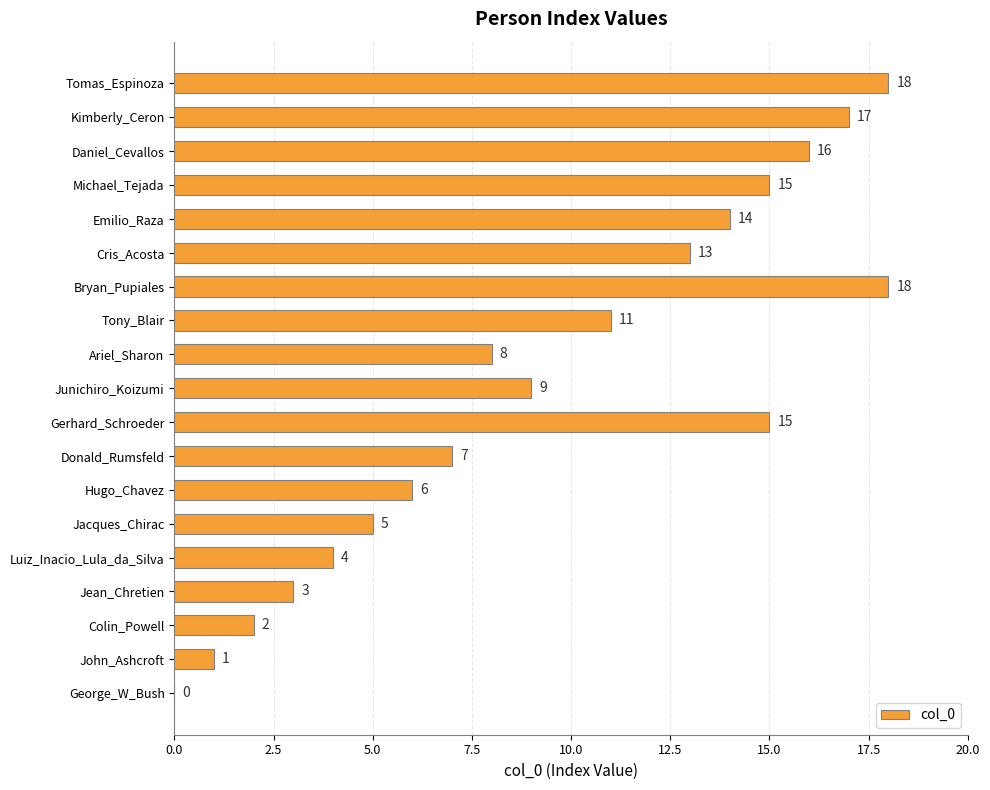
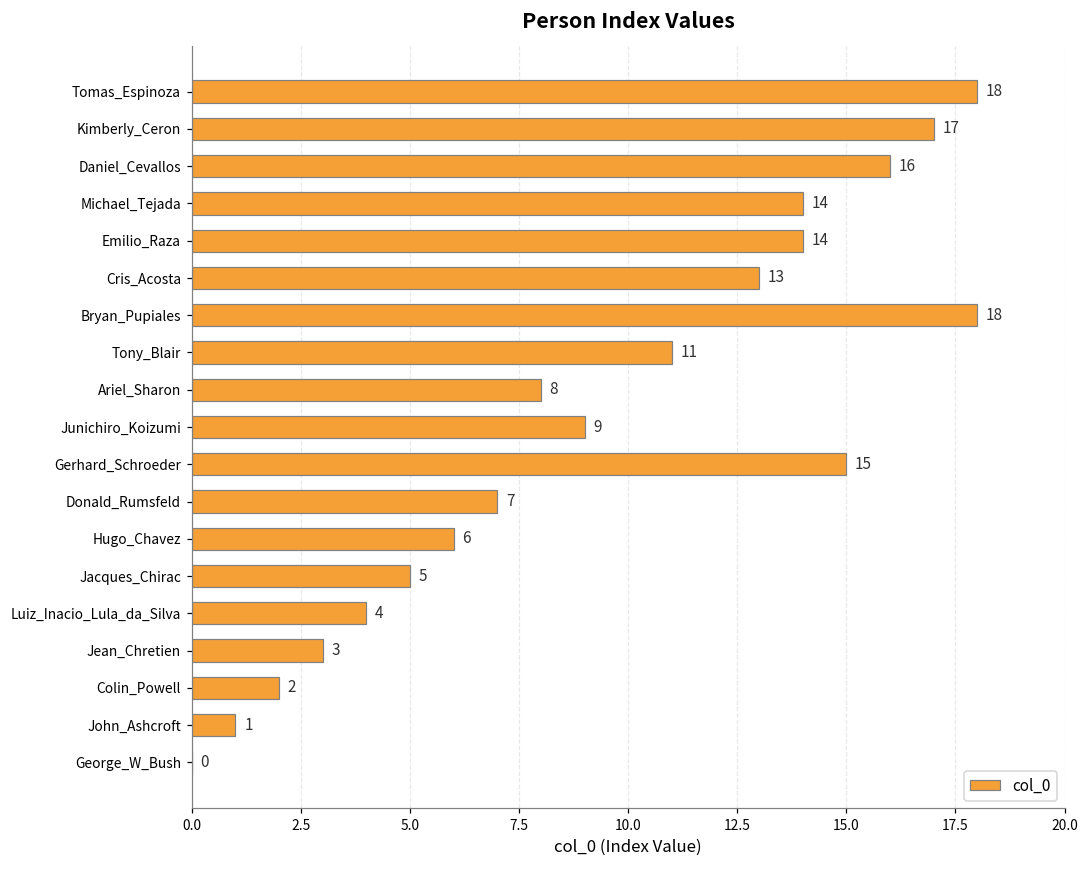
Michael_Tejada: 15 -> 14
